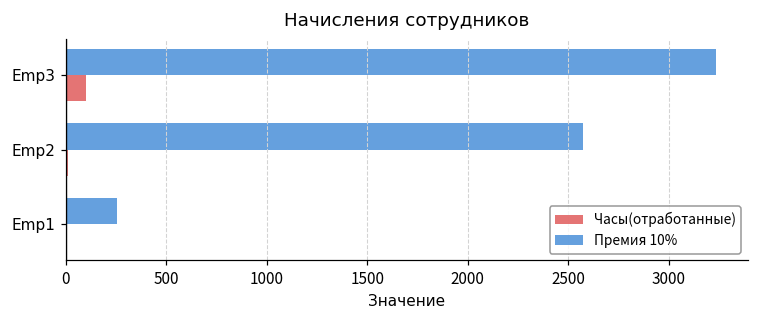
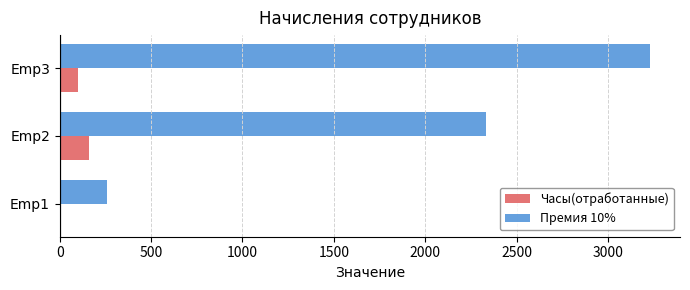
Премия 10%, Emp2: 2570 -> 2330
Часы(отработанные), Emp2: 10 -> 160
